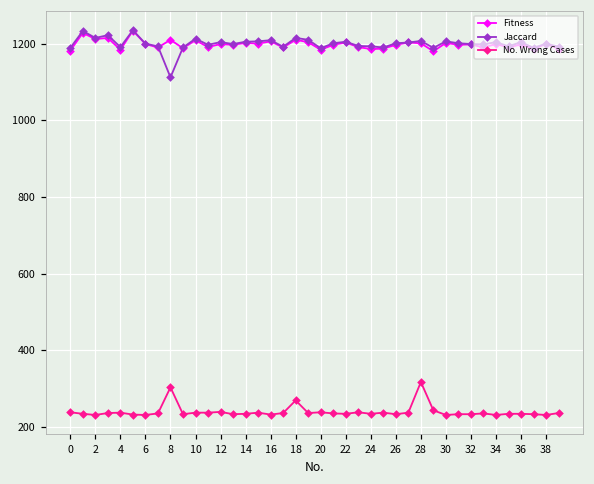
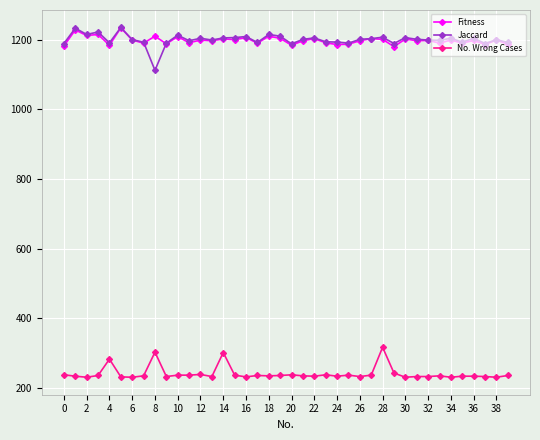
No. Wrong Cases, 4: 240 -> 280
No. Wrong Cases, 14: 230 -> 300
No. Wrong Cases, 18: 270 -> 240
